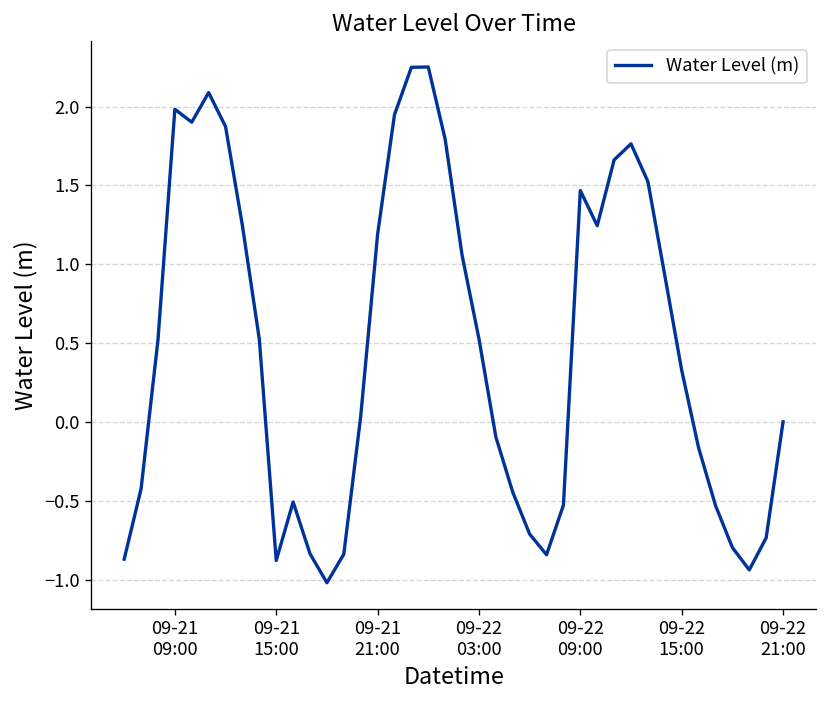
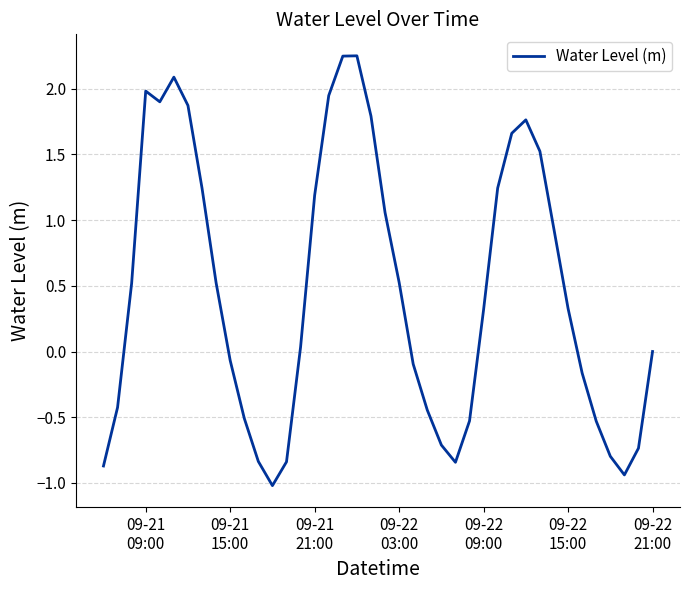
09-21 15:00: -0.88 -> -0.07
09-22 09:00: 1.47 -> 0.32
